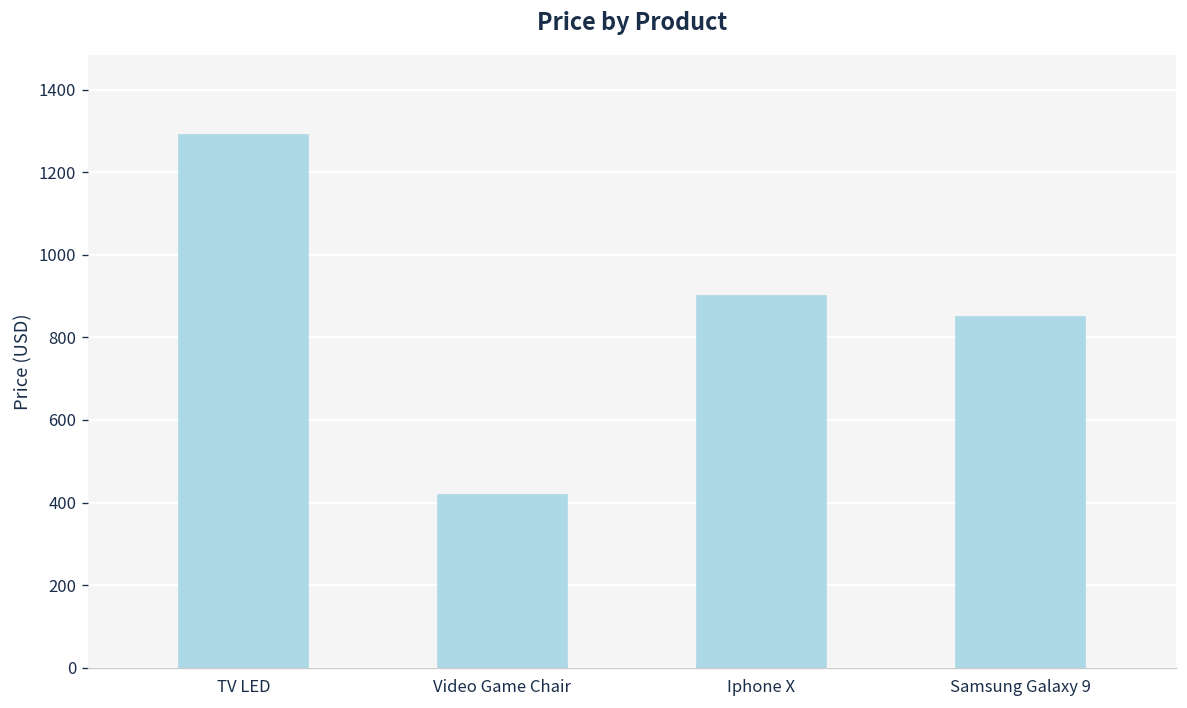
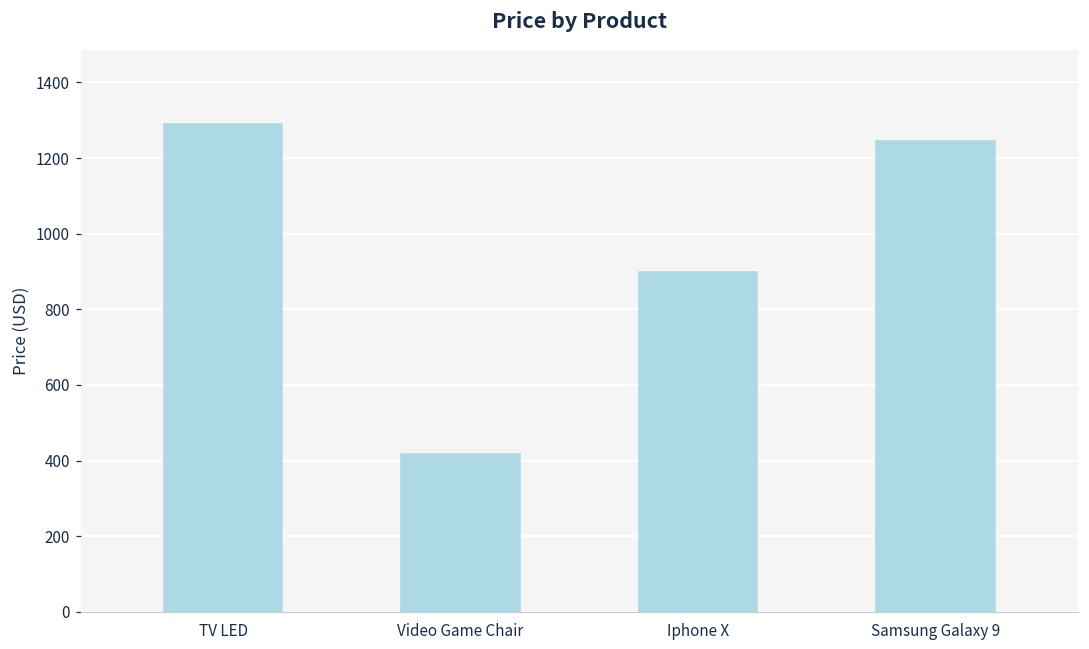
Samsung Galaxy 9: 850 -> 1250
